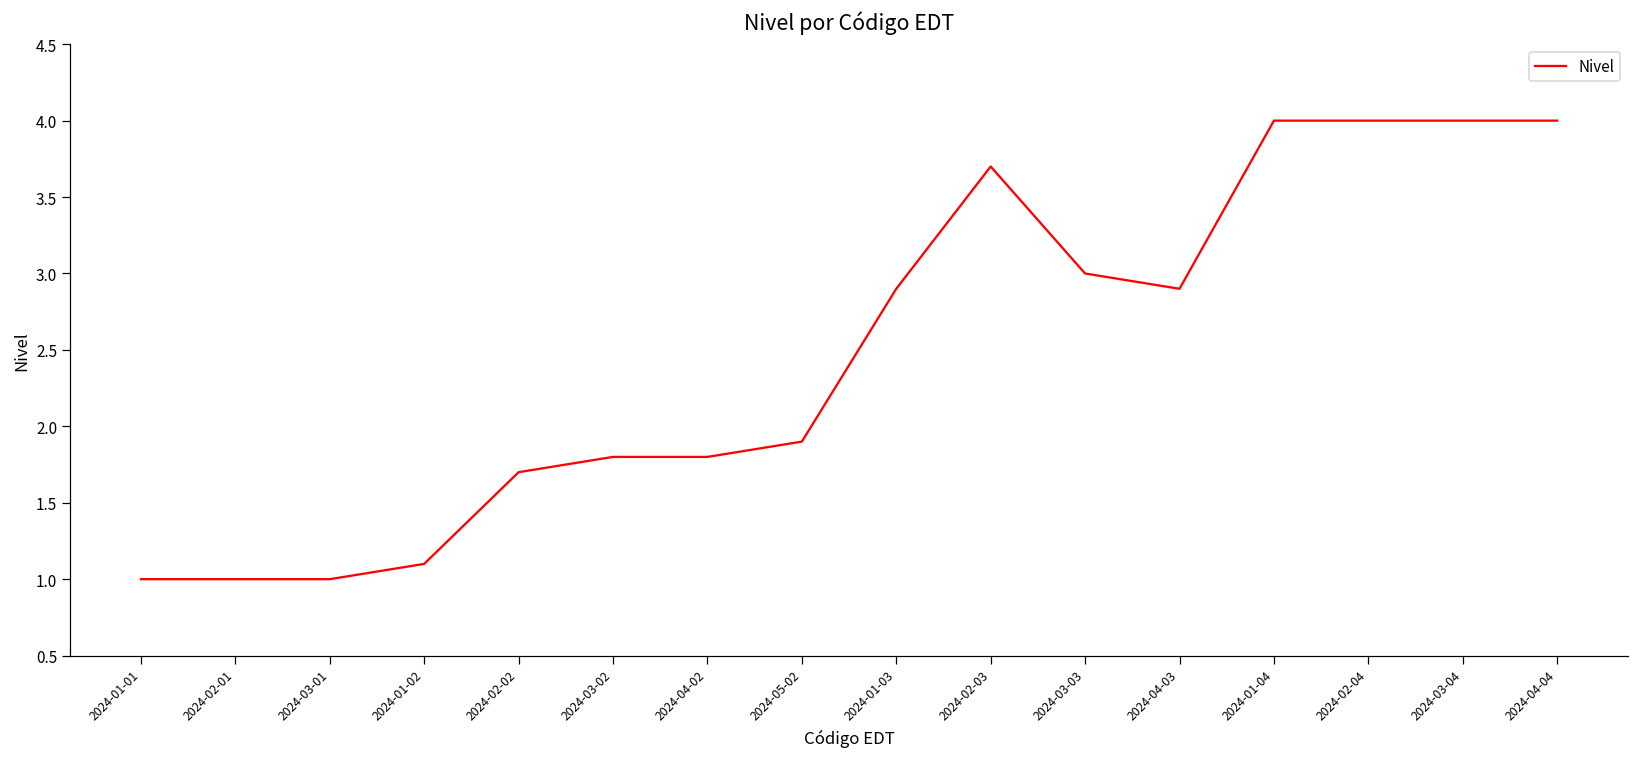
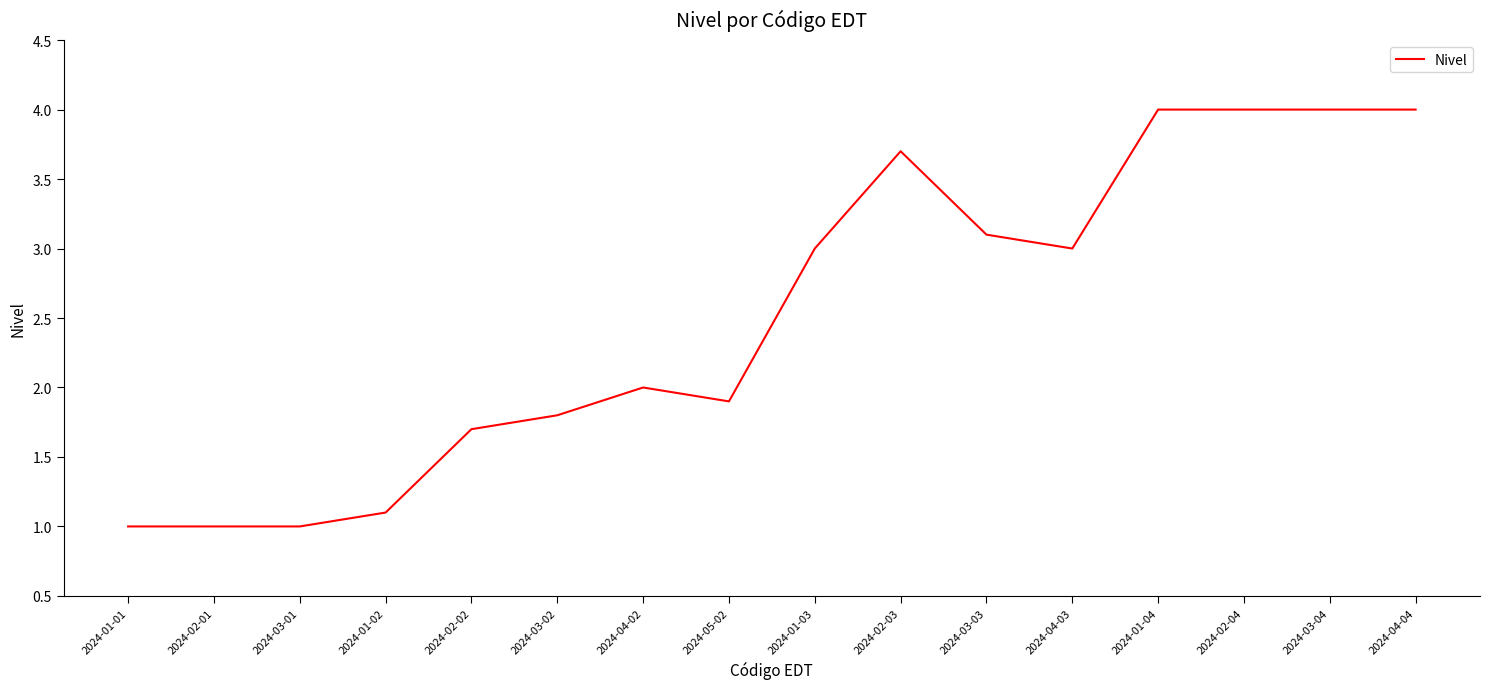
2024-04-02: 1.8 -> 2.0
2024-01-03: 2.9 -> 3.0
2024-03-03: 3.0 -> 3.1
2024-04-03: 2.9 -> 3.0
